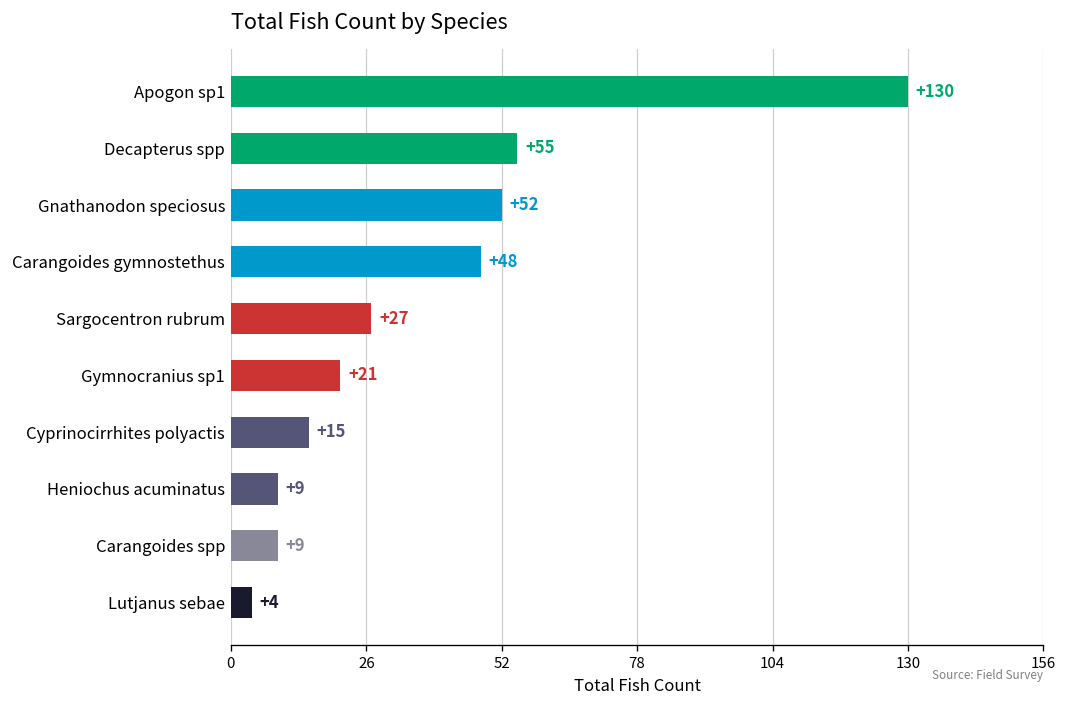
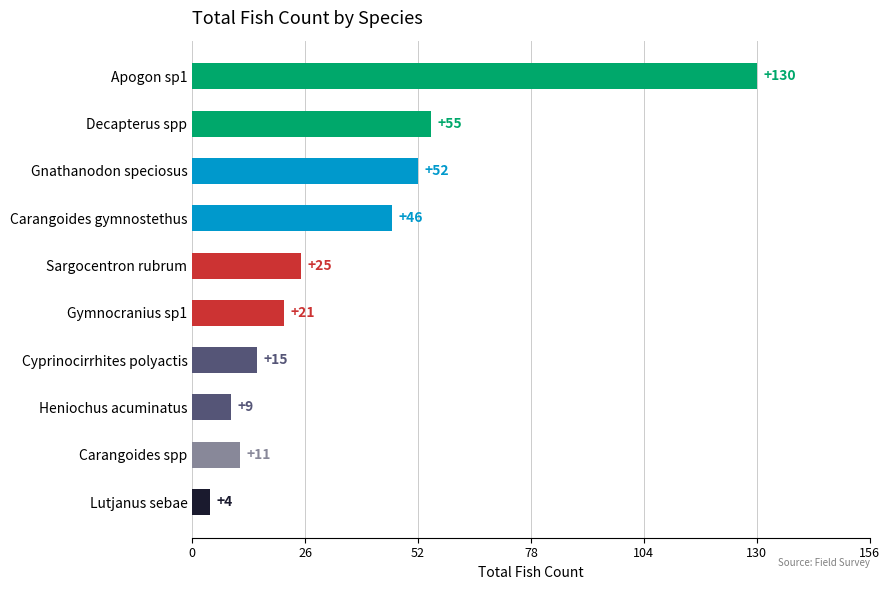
Carangoides gymnostethus: +48 -> +46
Sargocentron rubrum: +27 -> +25
Carangoides spp: +9 -> +11
